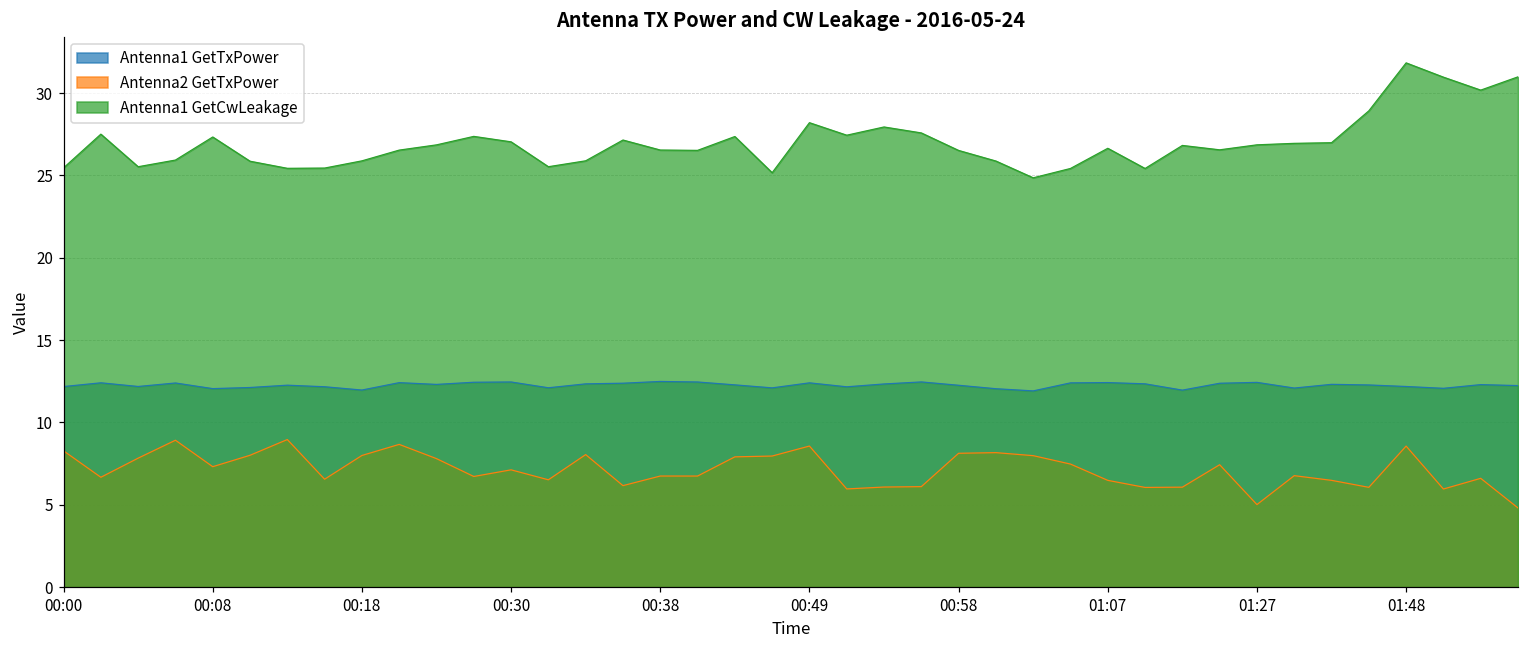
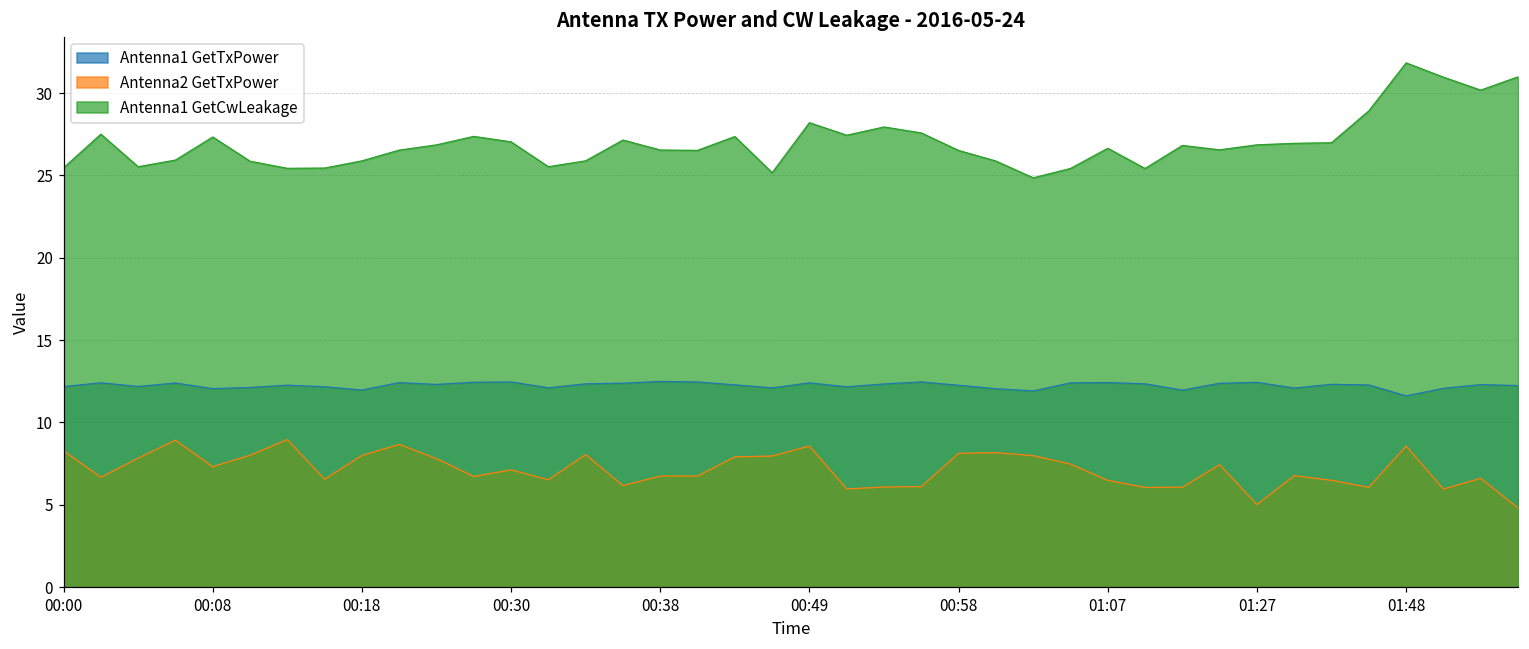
Antenna1 GetTxPower, 01:48: 12.2 -> 11.6
